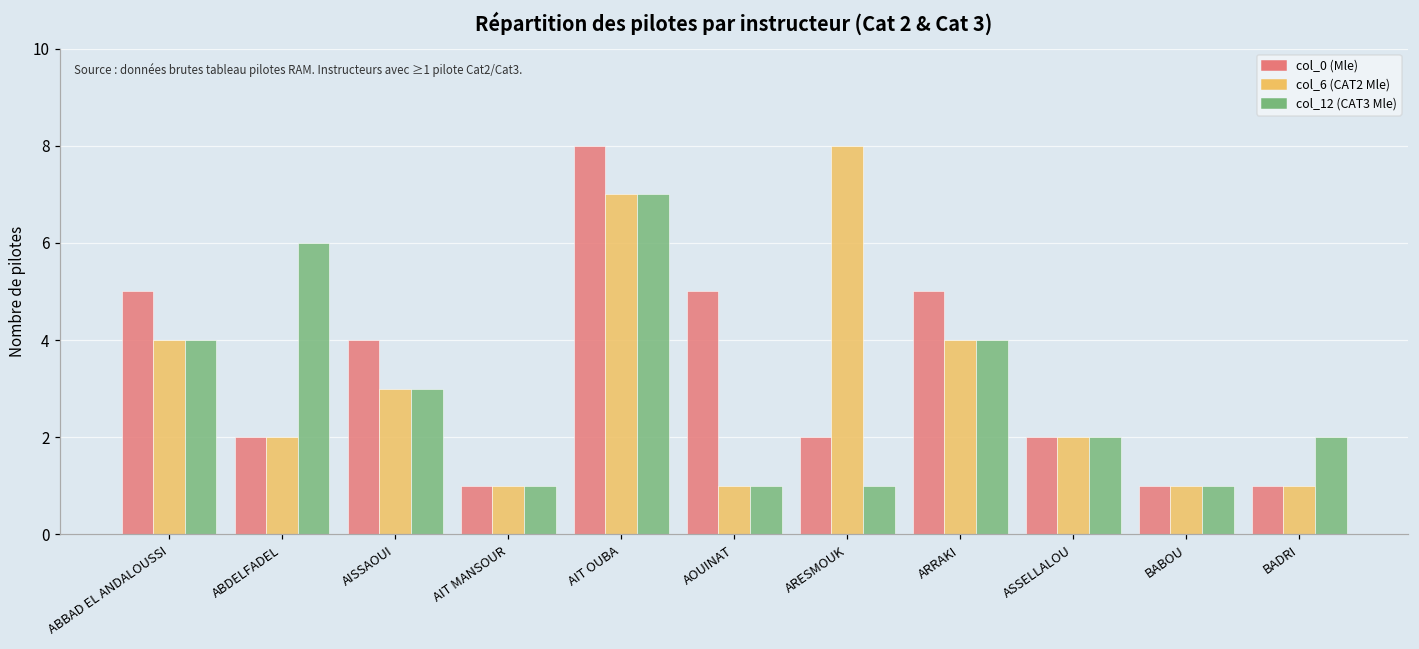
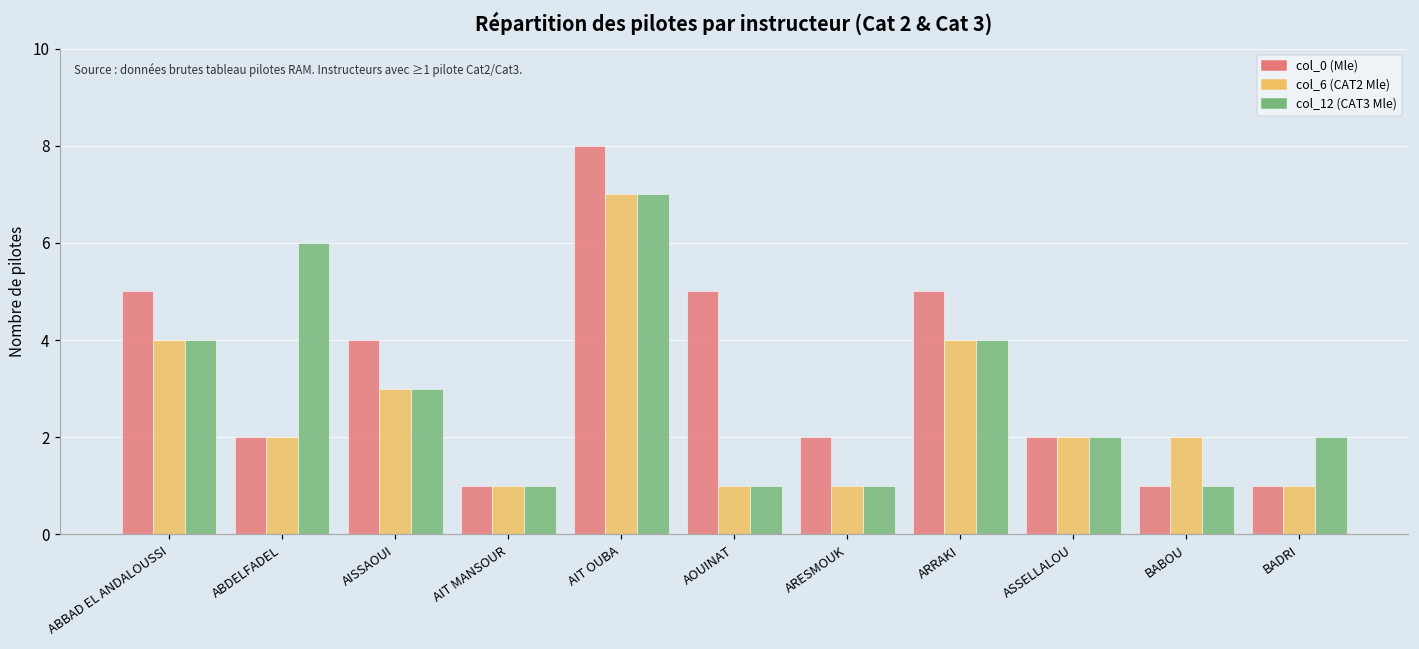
col_6 (CAT2 Mle), ARESMOUK: 8 -> 1
col_6 (CAT2 Mle), BABOU: 1 -> 2
